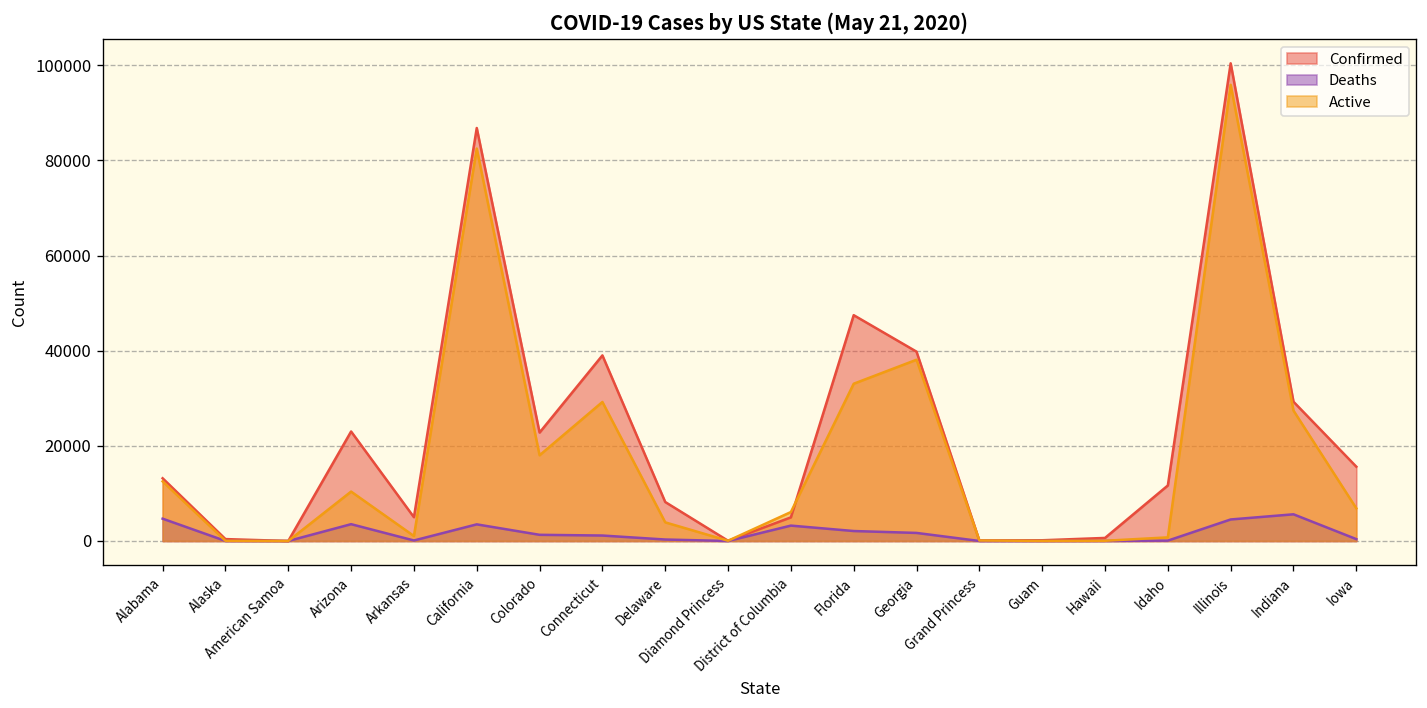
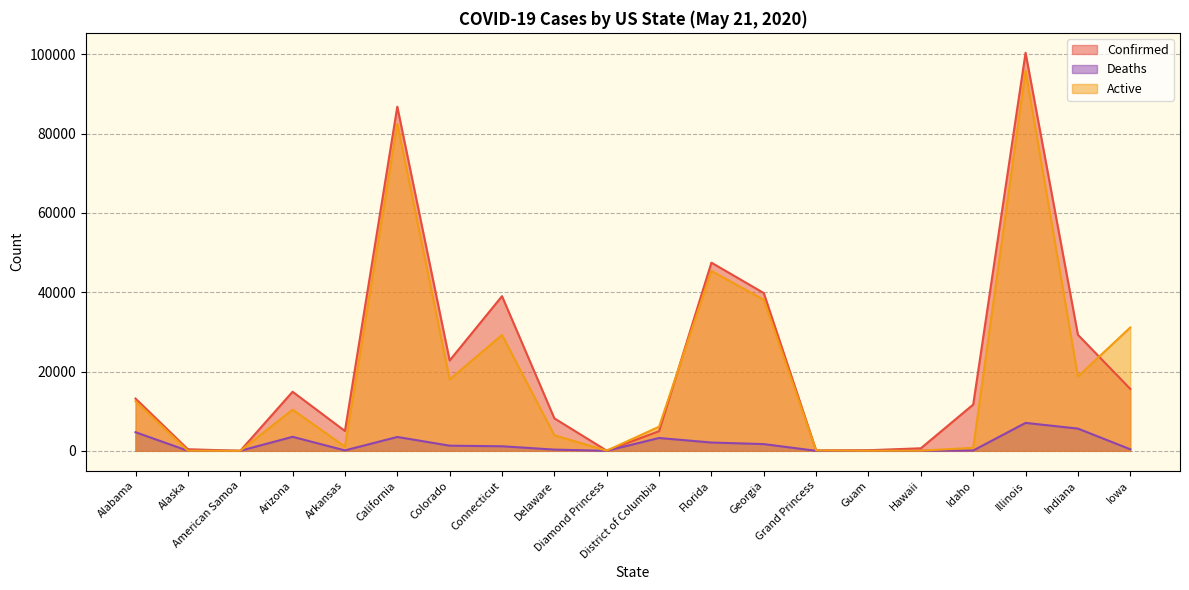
Confirmed, Arizona: 23000 -> 15000
Active, Florida: 33000 -> 45000
Deaths, Illinois: 5000 -> 7000
Active, Indiana: 27000 -> 19000
Active, Iowa: 7000 -> 31000
